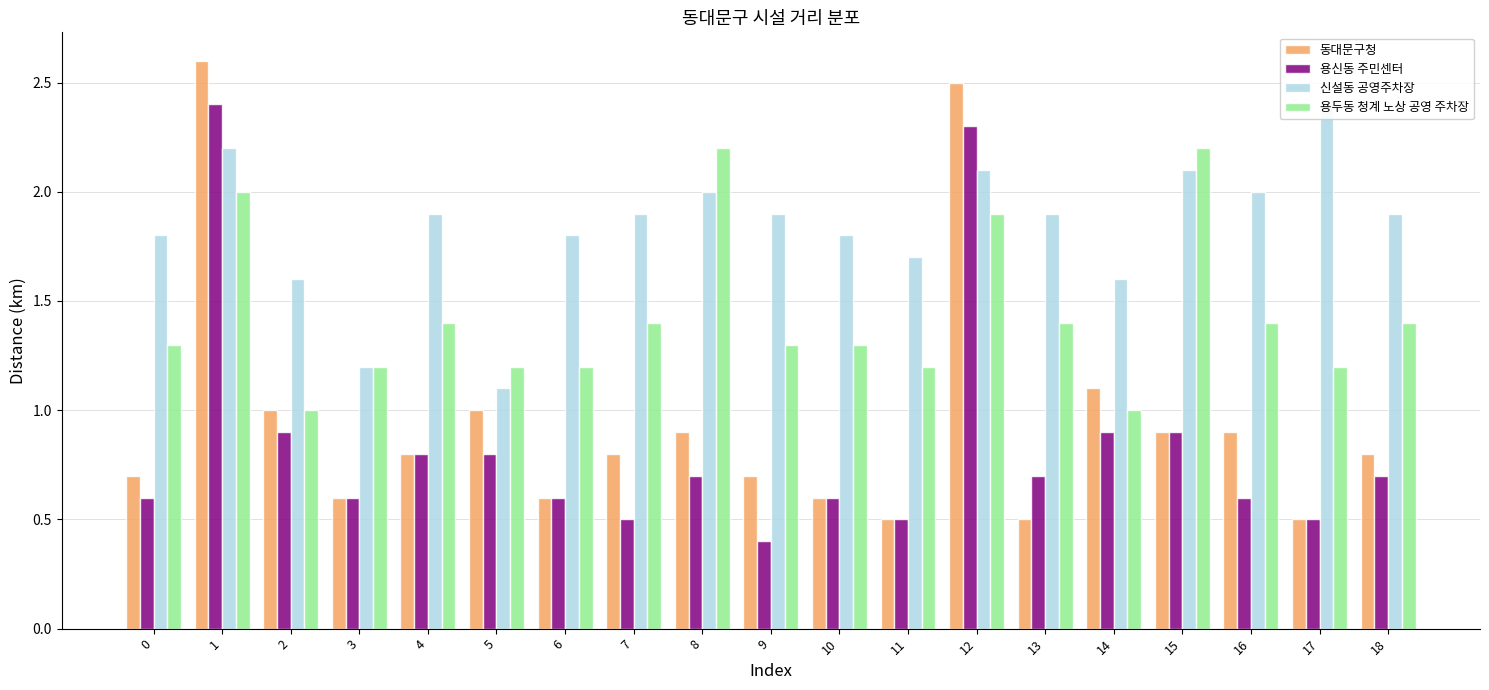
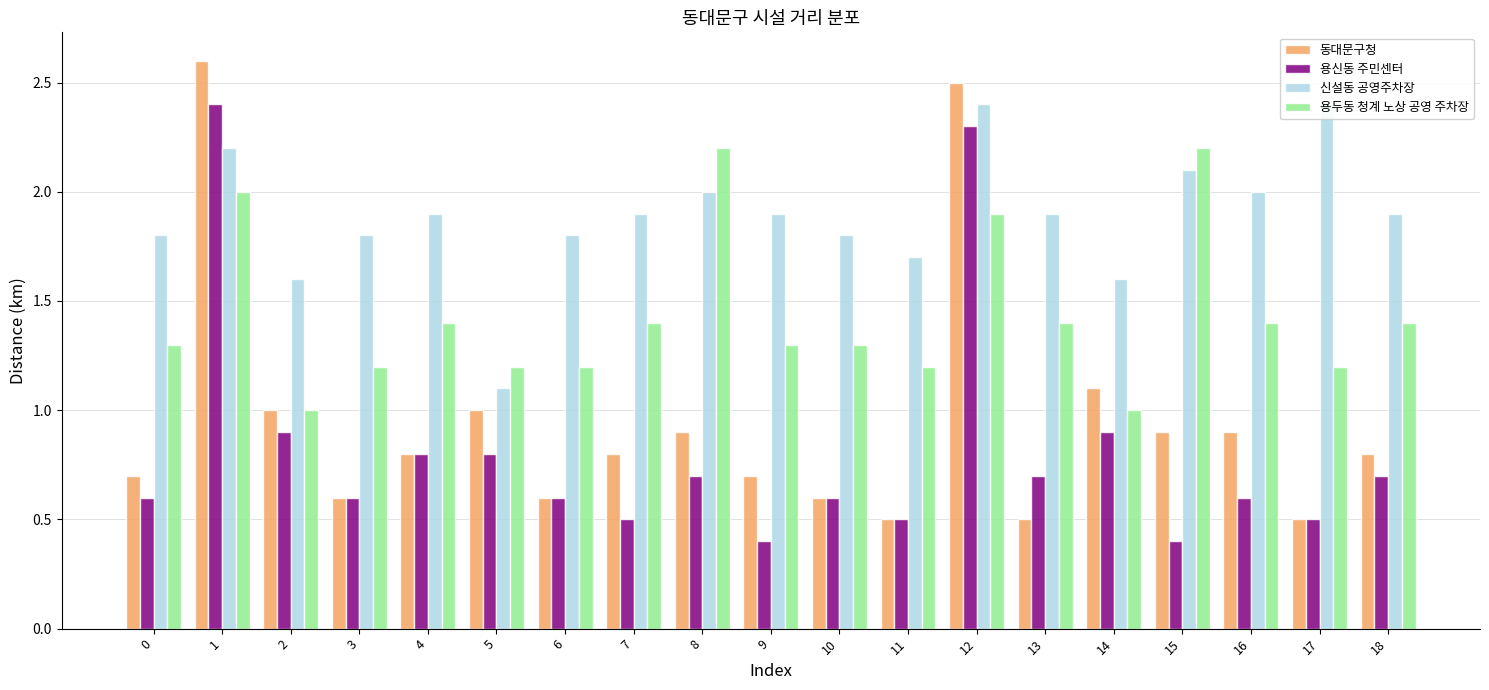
신설동 공영주차장, 3: 1.2 -> 1.8
신설동 공영주차장, 12: 2.1 -> 2.4
용신동 주민센터, 15: 0.9 -> 0.4
